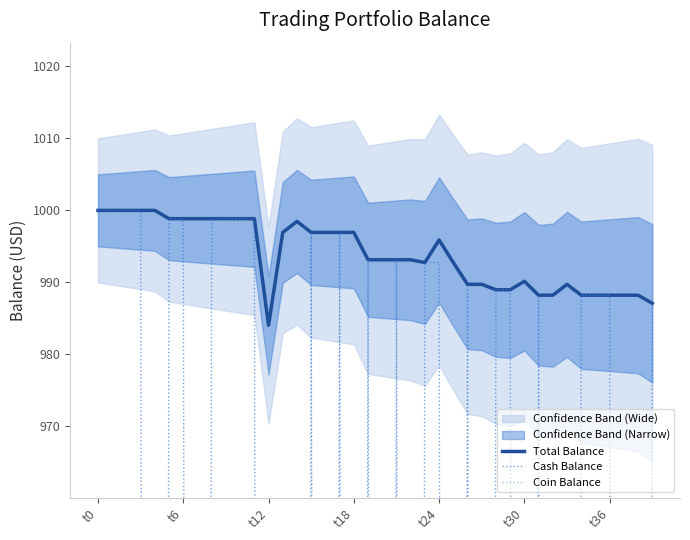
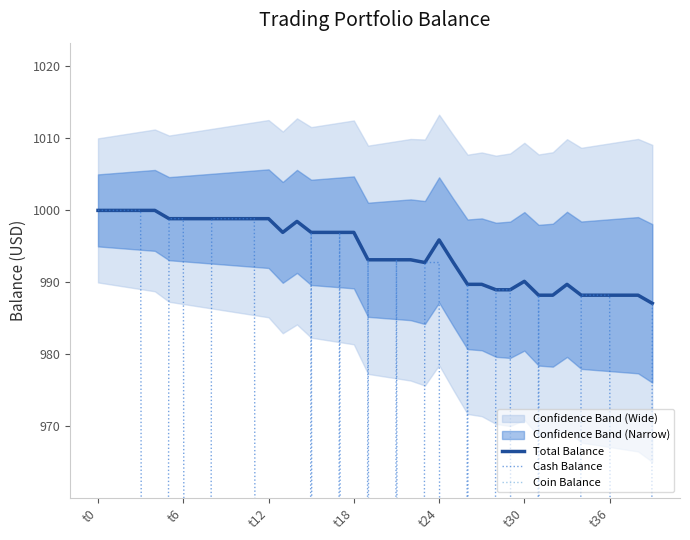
Total Balance, t12: 984 -> 999
